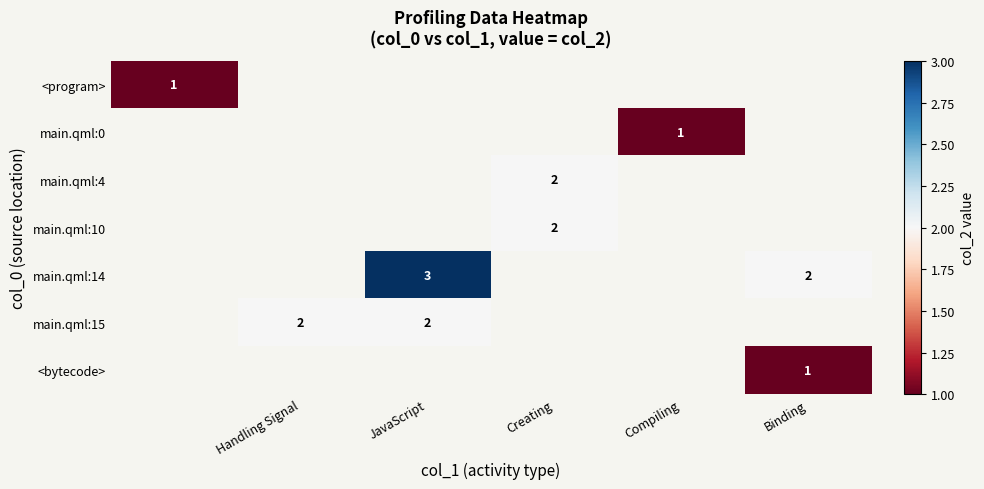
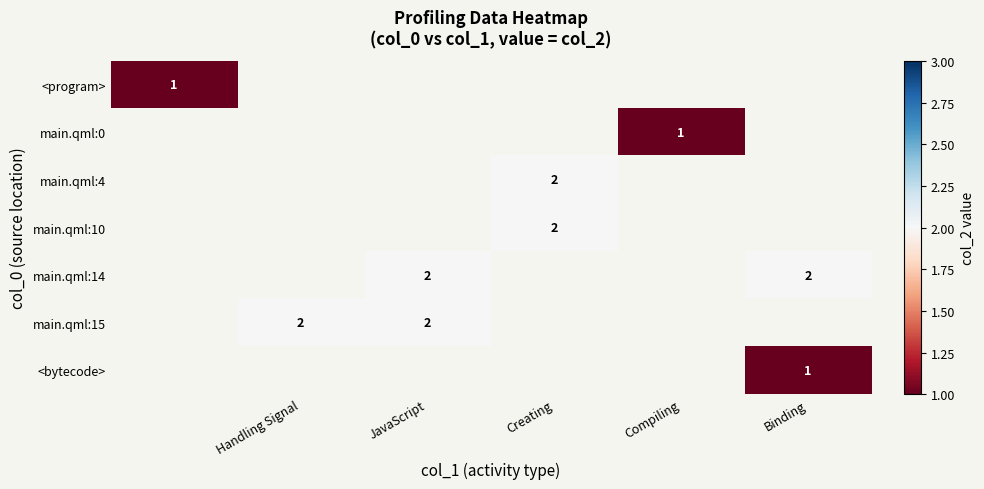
main.qml:14, JavaScript: 3 -> 2
